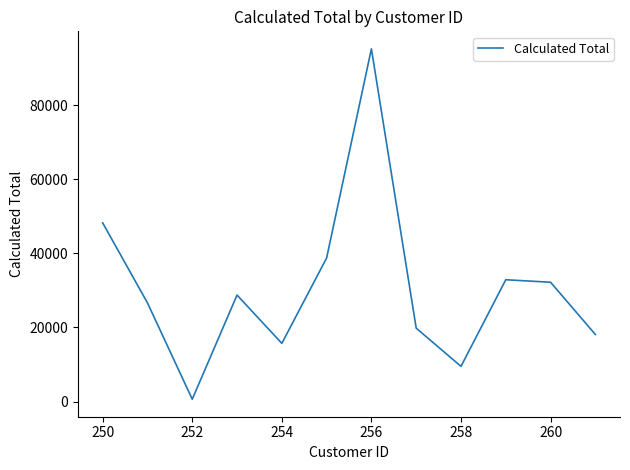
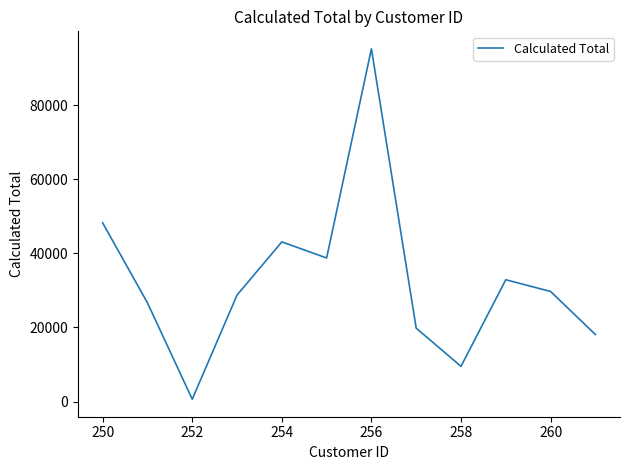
254: 16000 -> 43000
260: 32000 -> 30000
